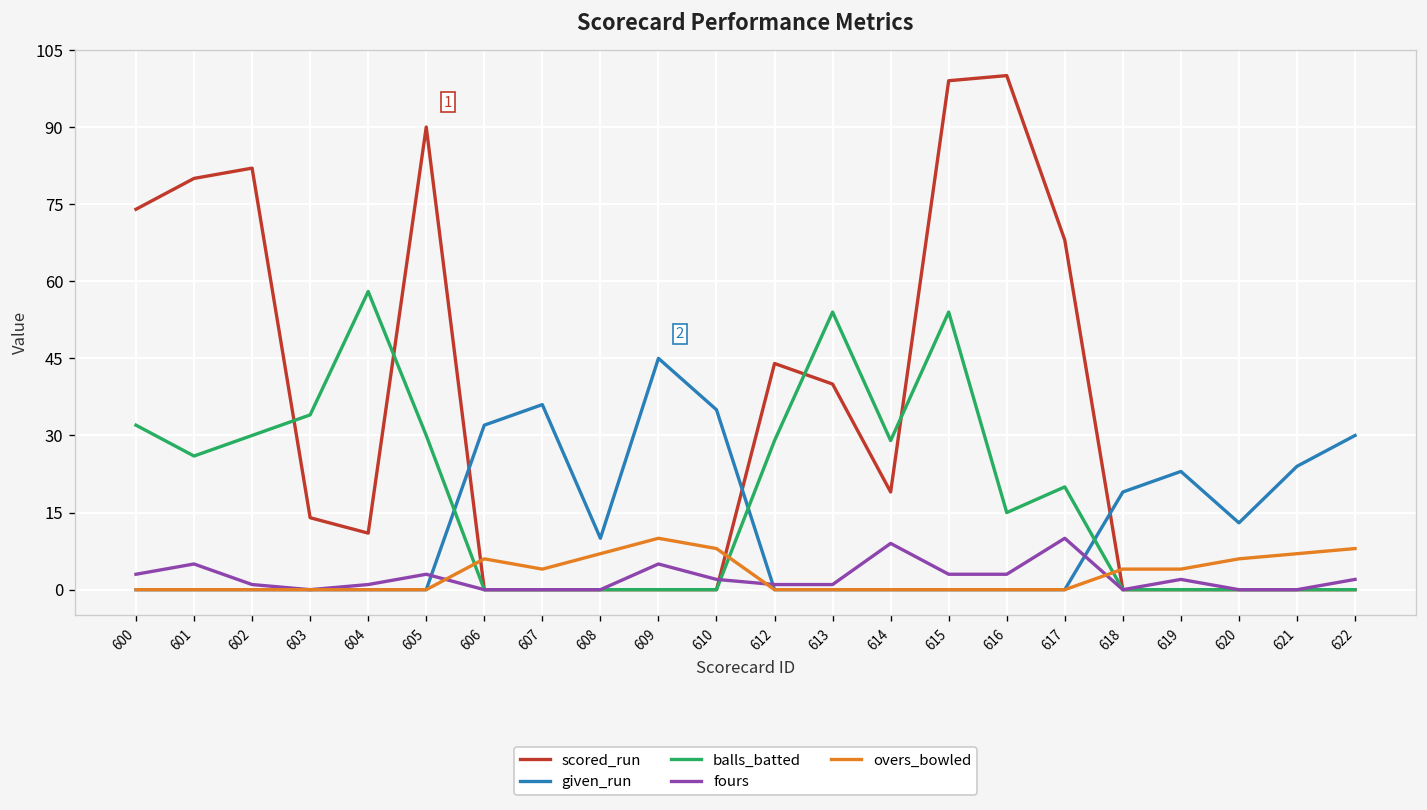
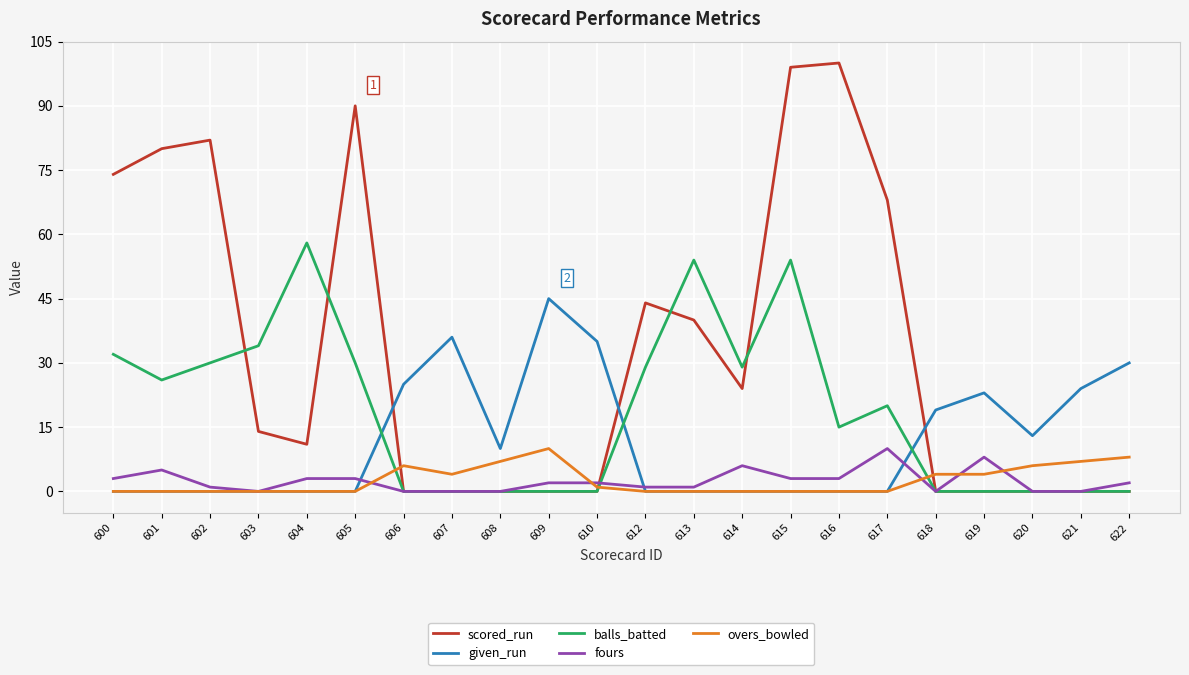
fours, 604: 1 -> 3
given_run, 606: 32 -> 25
fours, 609: 5 -> 2
overs_bowled, 610: 8 -> 1
scored_run, 614: 19 -> 24
fours, 614: 9 -> 6
fours, 619: 2 -> 8
